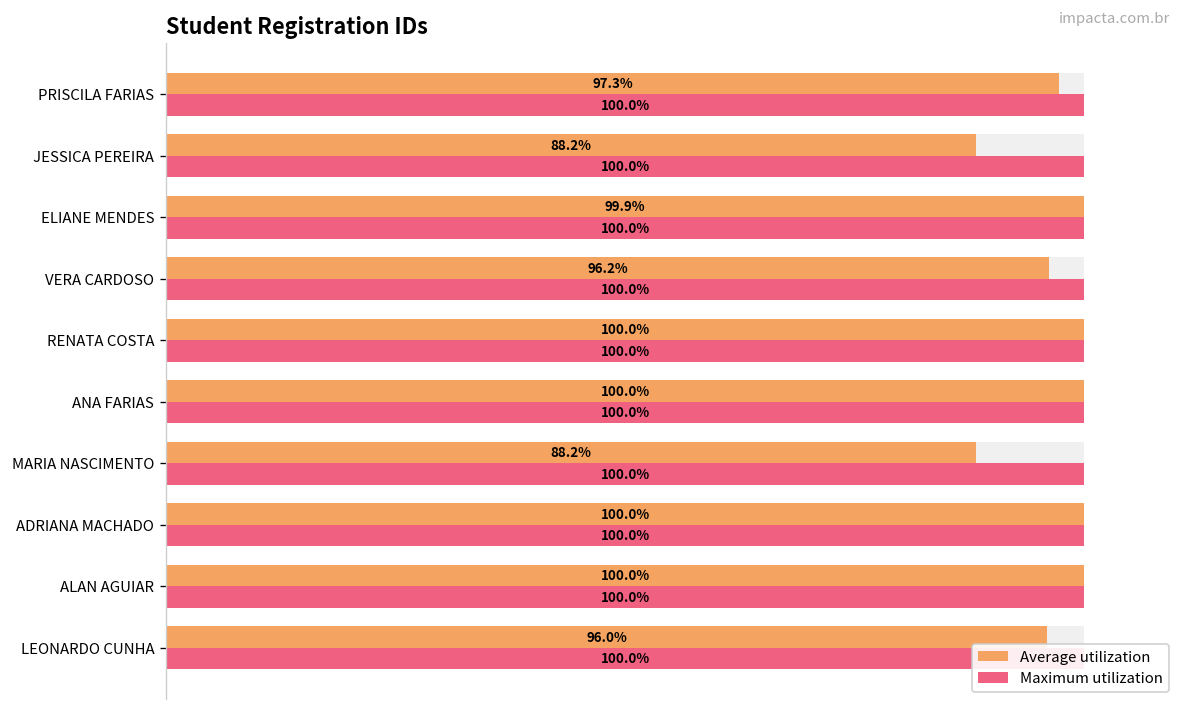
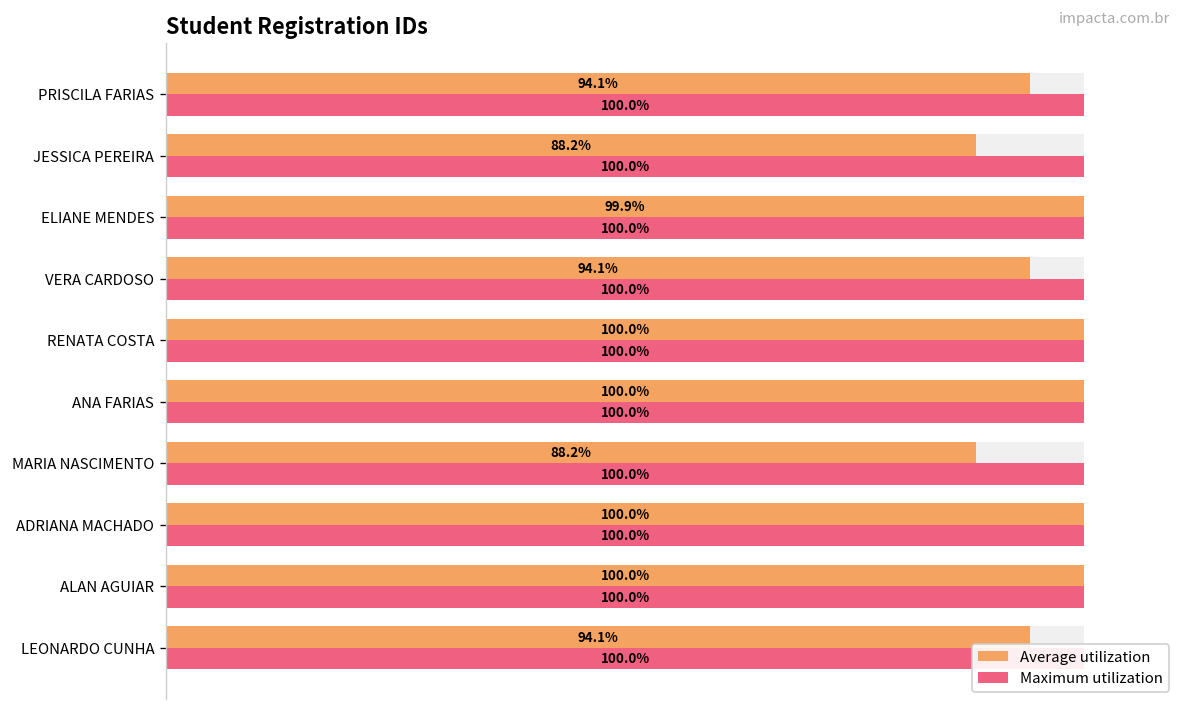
Average utilization, PRISCILA FARIAS: 97.3% -> 94.1%
Average utilization, VERA CARDOSO: 96.2% -> 94.1%
Average utilization, LEONARDO CUNHA: 96.0% -> 94.1%
